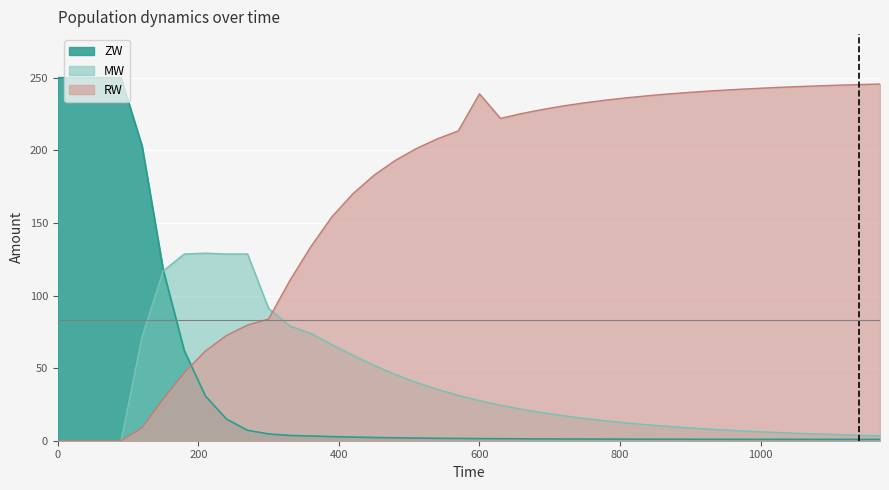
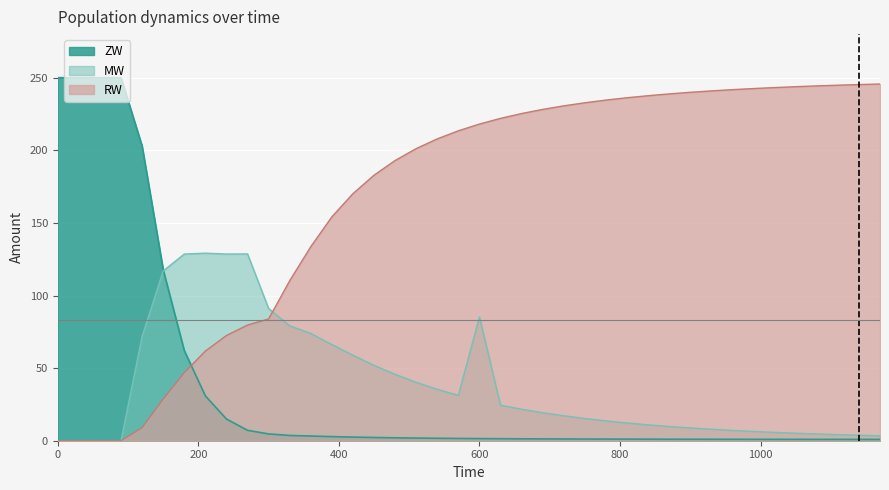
MW, 600: 28 -> 85
RW, 600: 239 -> 218
